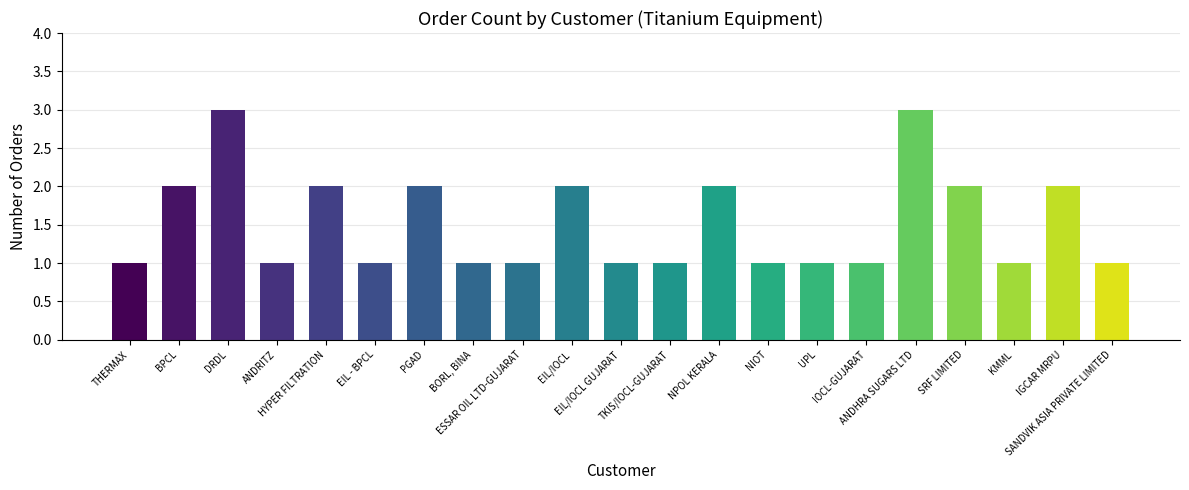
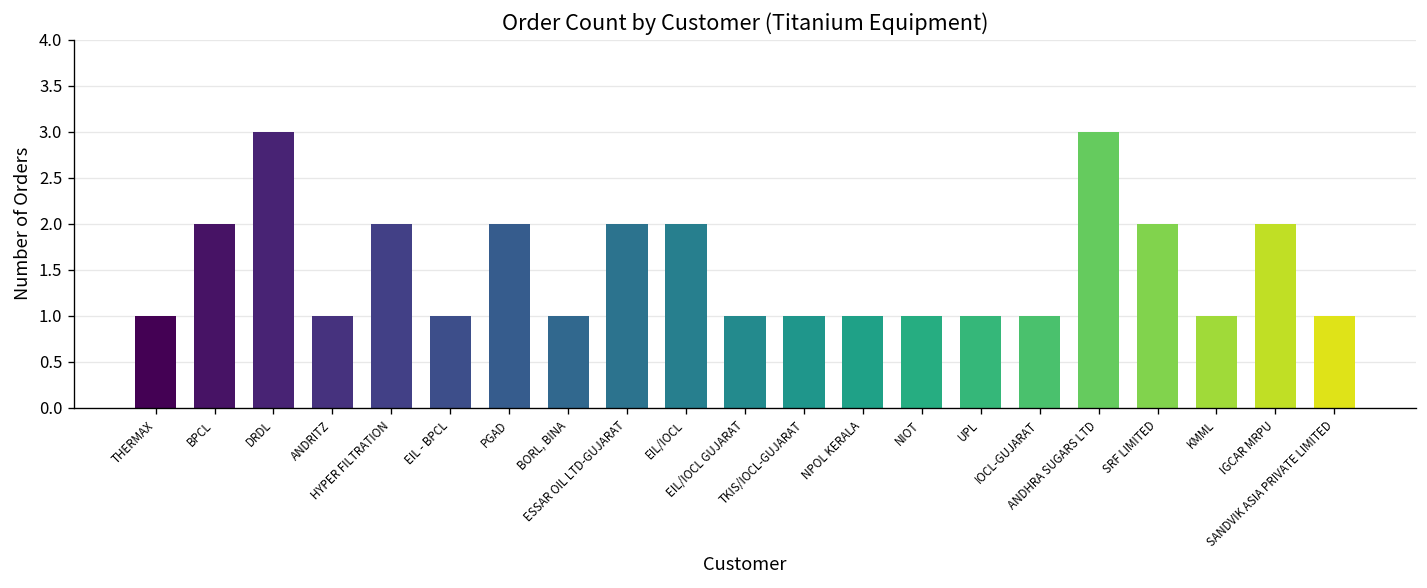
ESSAR OIL LTD-GUJARAT: 1 -> 2
NPOL KERALA: 2 -> 1
